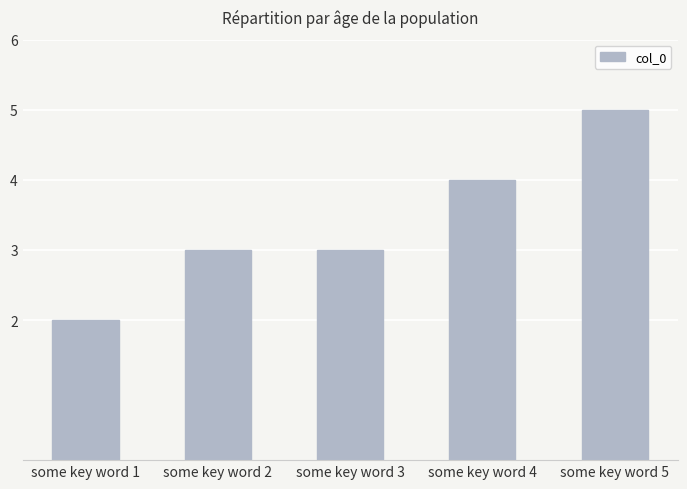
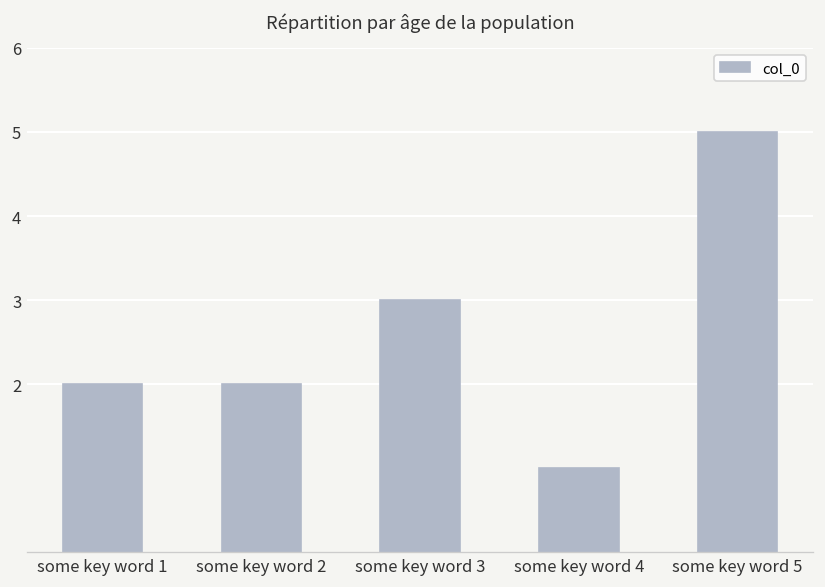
some key word 2: 3 -> 2
some key word 4: 4 -> 1
